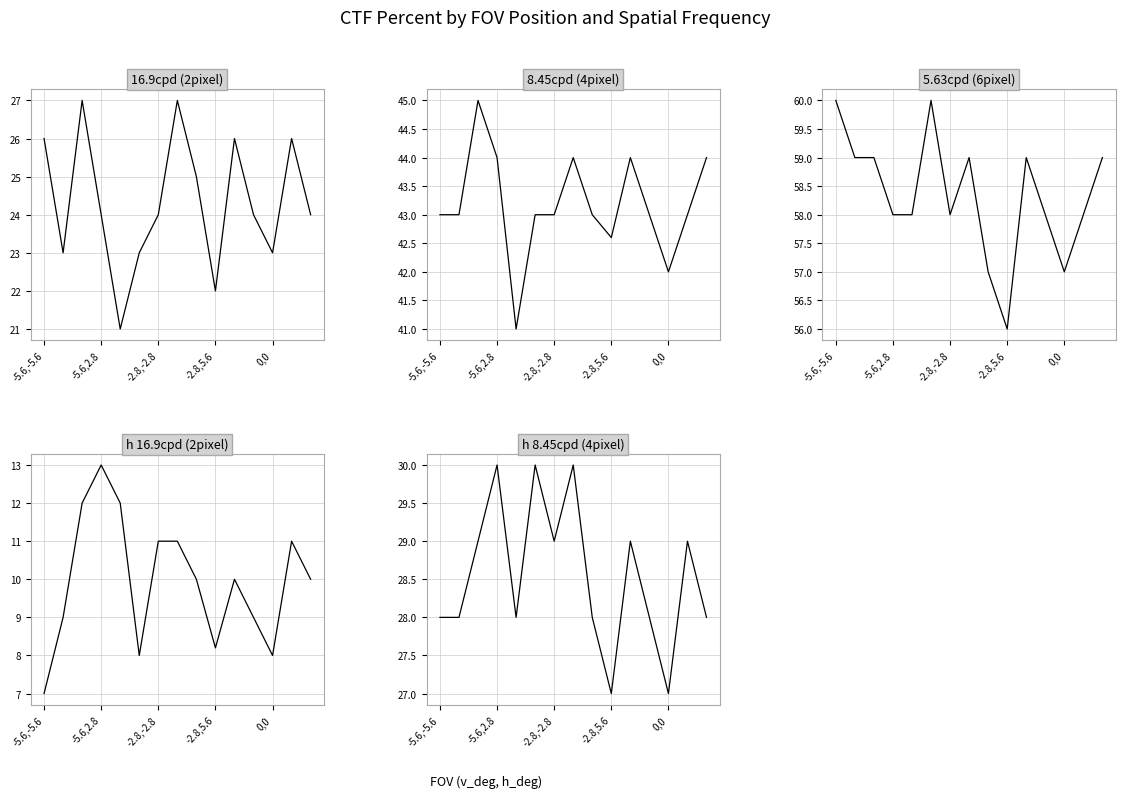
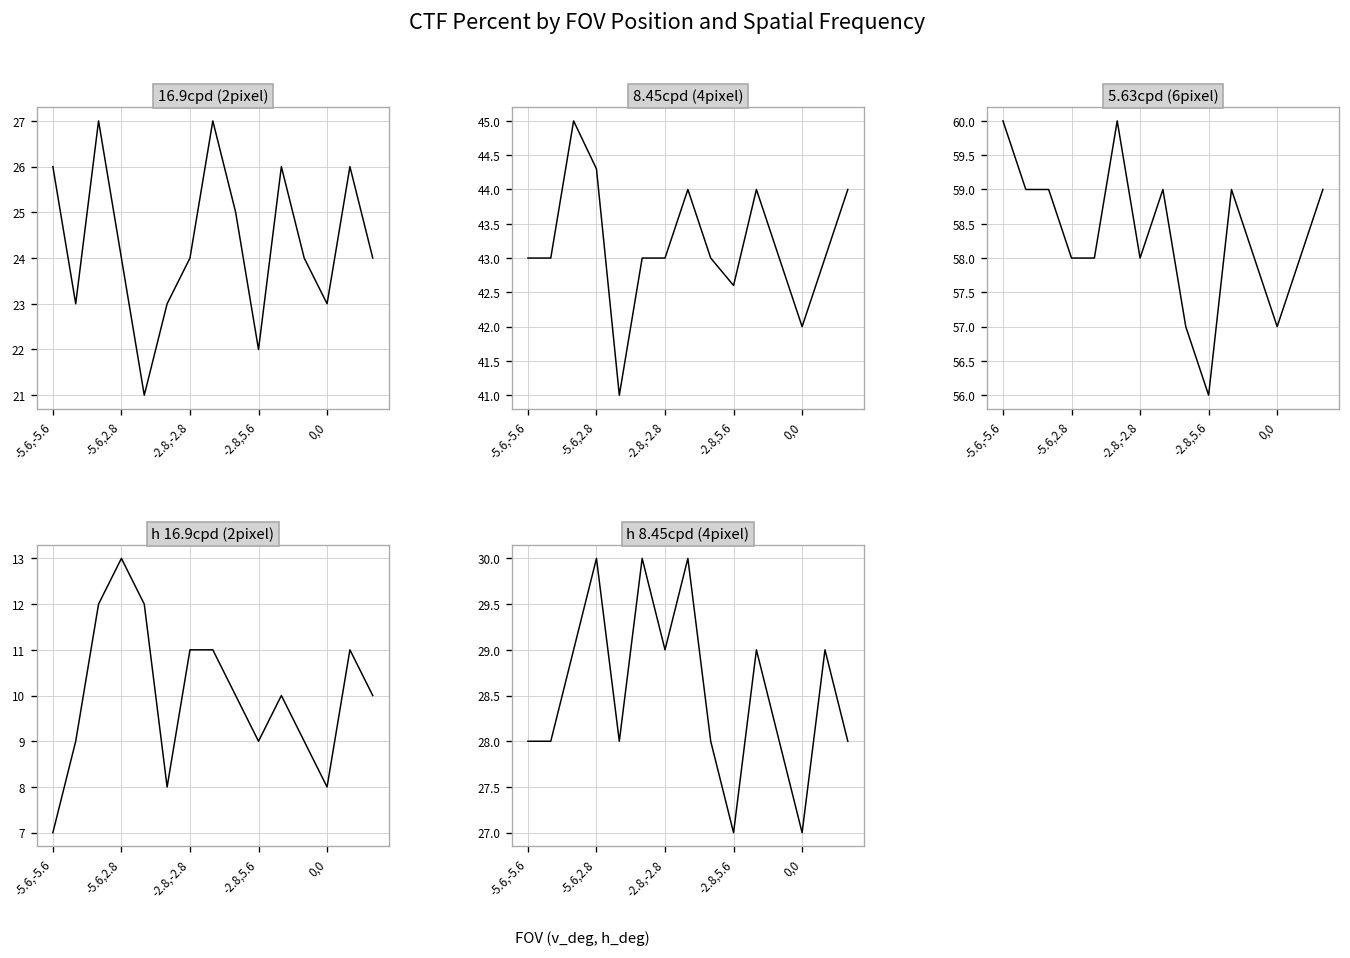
8.45cpd (4pixel), -5.6,2.8: 44.0 -> 44.3
h 16.9cpd (2pixel), -2.8,5.6: 8.2 -> 9.0
